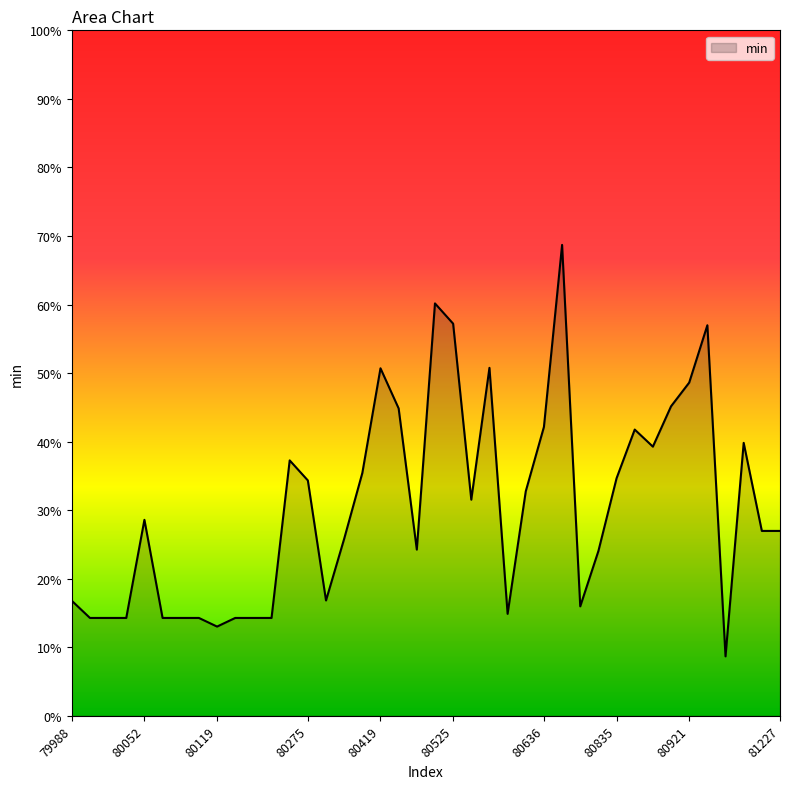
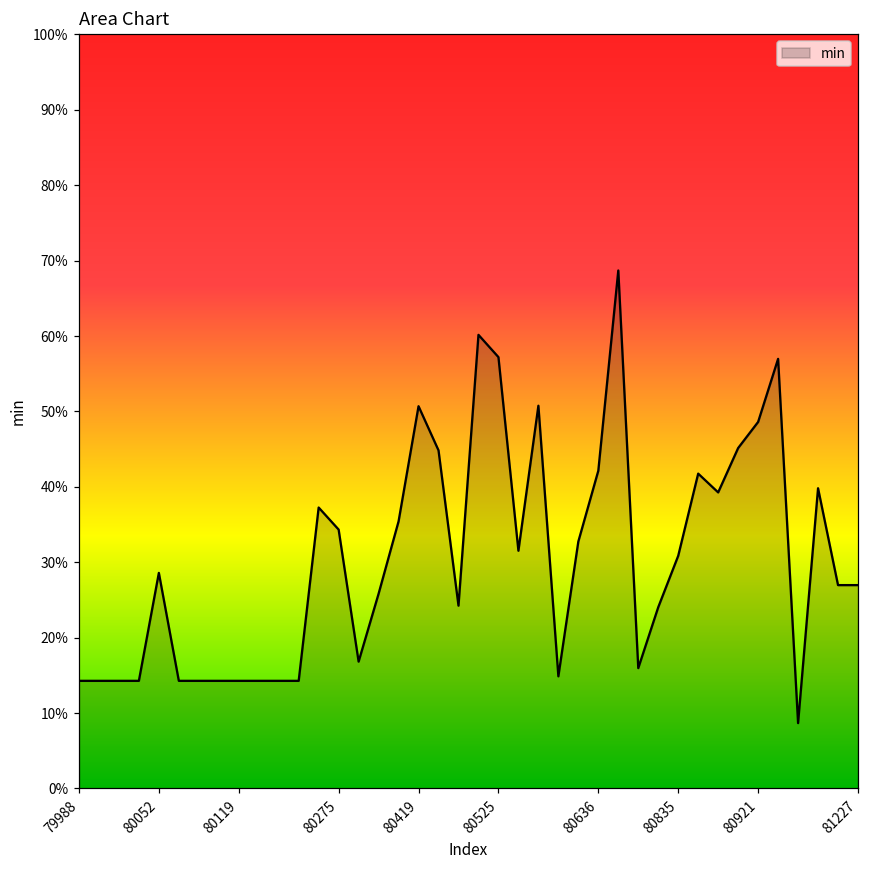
79988: 17% -> 14%
80119: 13% -> 14%
80835: 35% -> 31%
